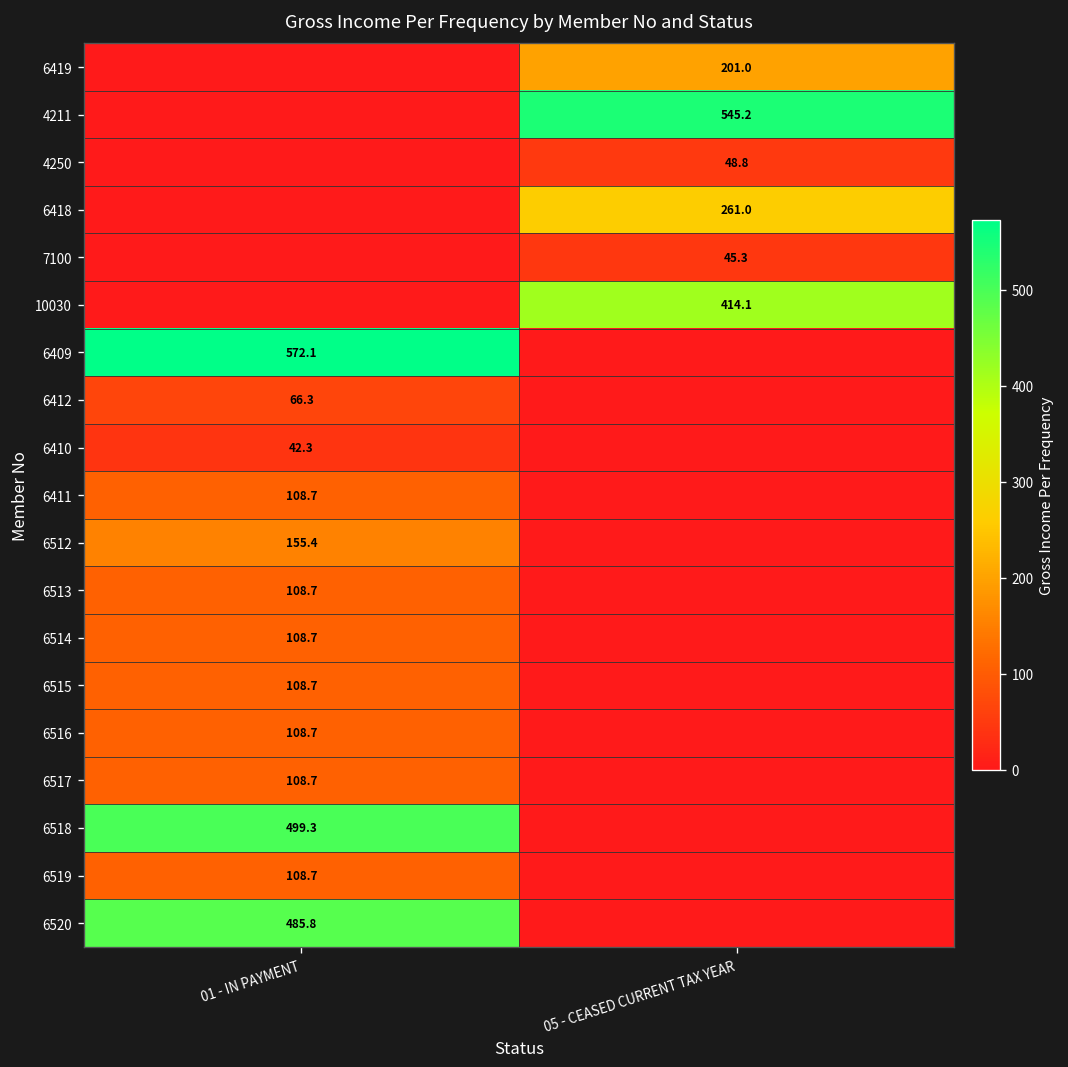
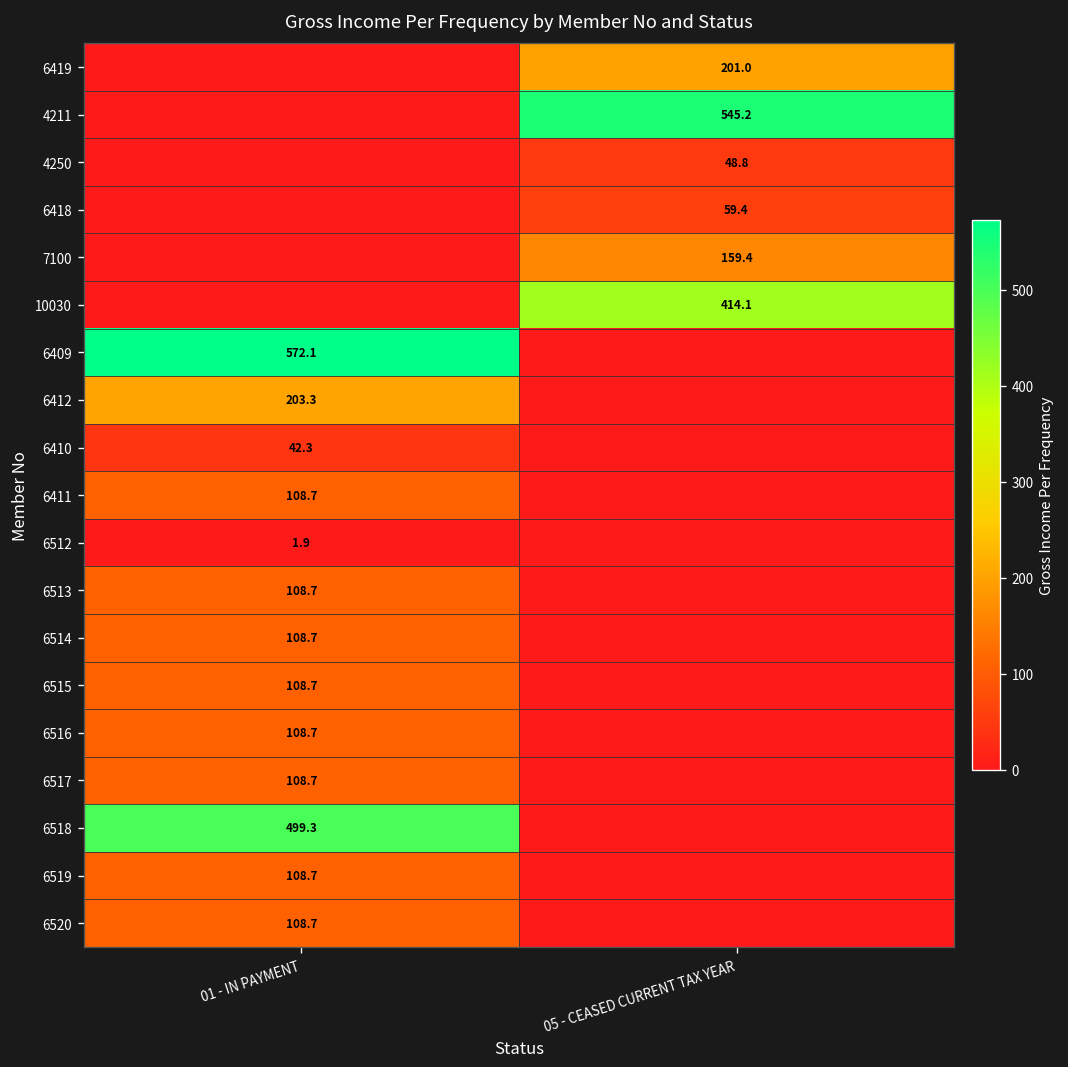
6418, 05 - CEASED CURRENT TAX YEAR: 261.0 -> 59.4
7100, 05 - CEASED CURRENT TAX YEAR: 45.3 -> 159.4
6412, 01 - IN PAYMENT: 66.3 -> 203.3
6512, 01 - IN PAYMENT: 155.4 -> 1.9
6520, 01 - IN PAYMENT: 485.8 -> 108.7
